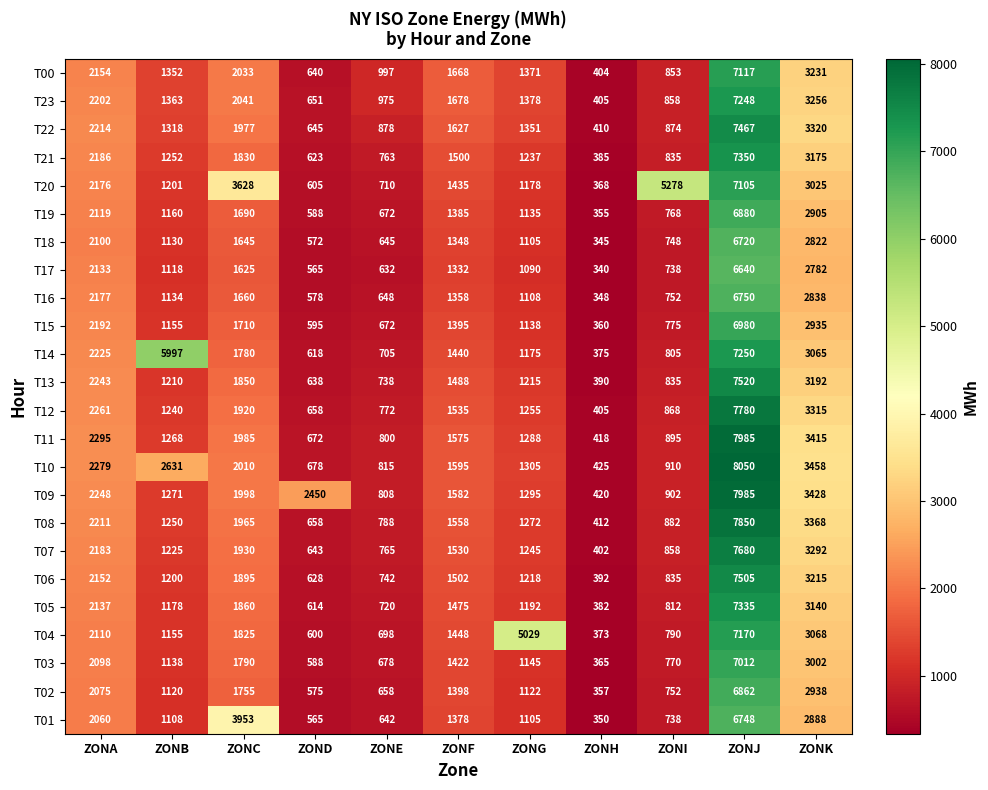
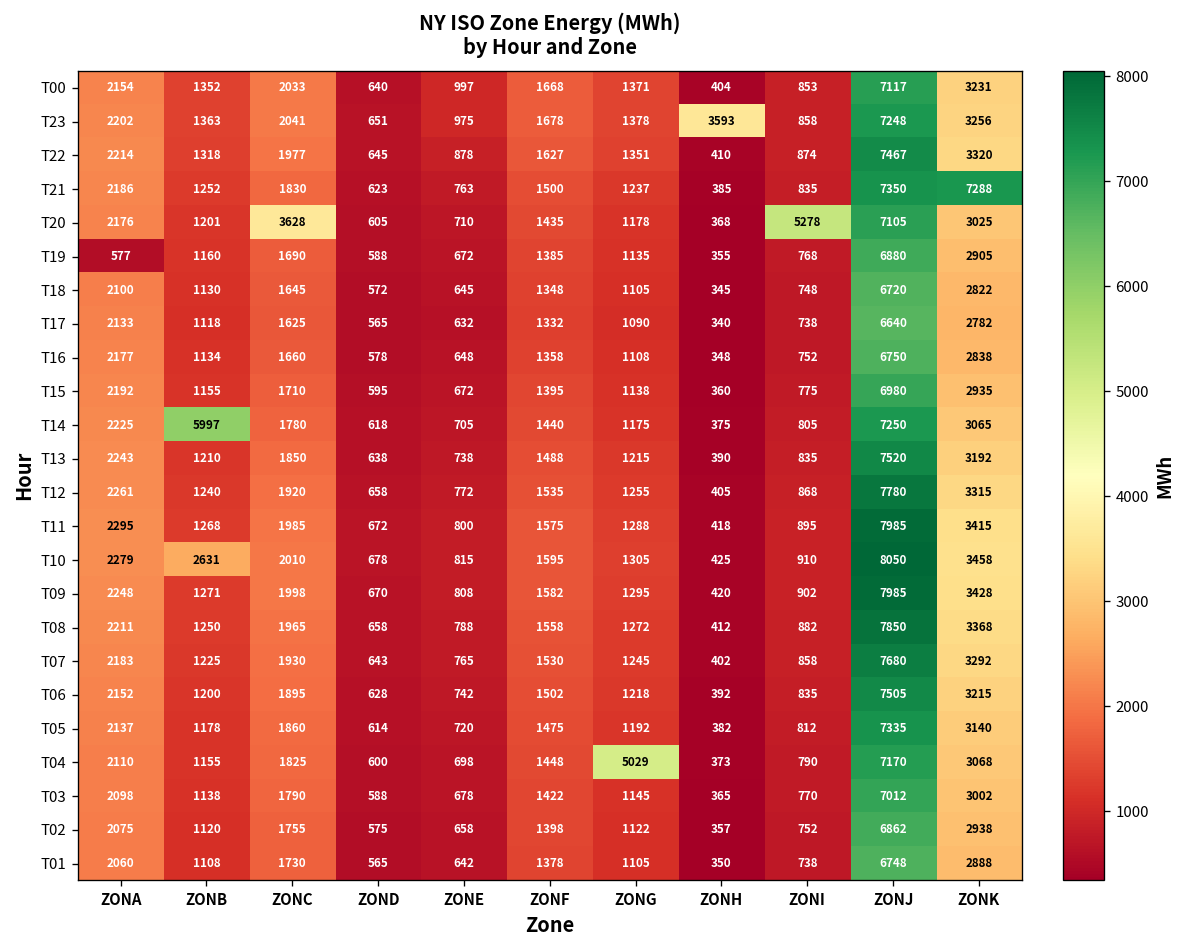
T23, ZONH: 405 -> 3593
T21, ZONK: 3175 -> 7288
T19, ZONA: 2119 -> 577
T09, ZOND: 2450 -> 670
T01, ZONC: 3953 -> 1730
